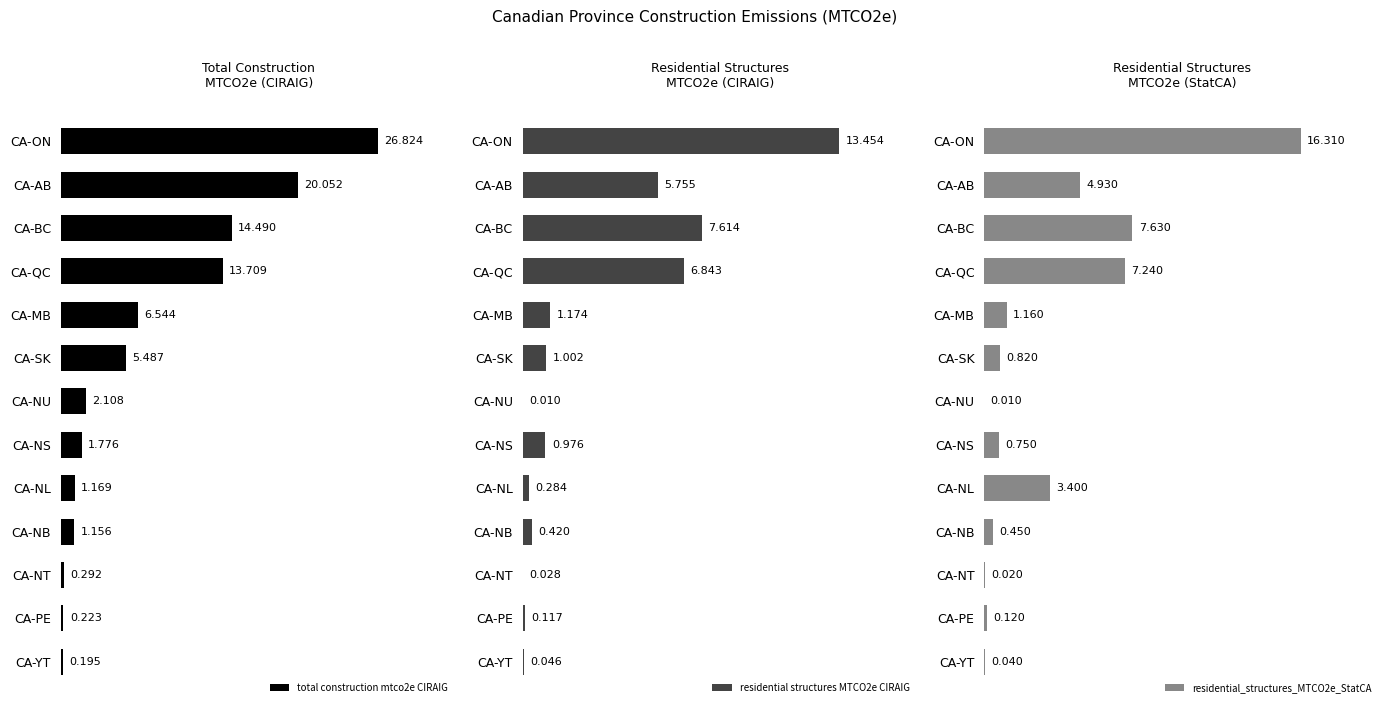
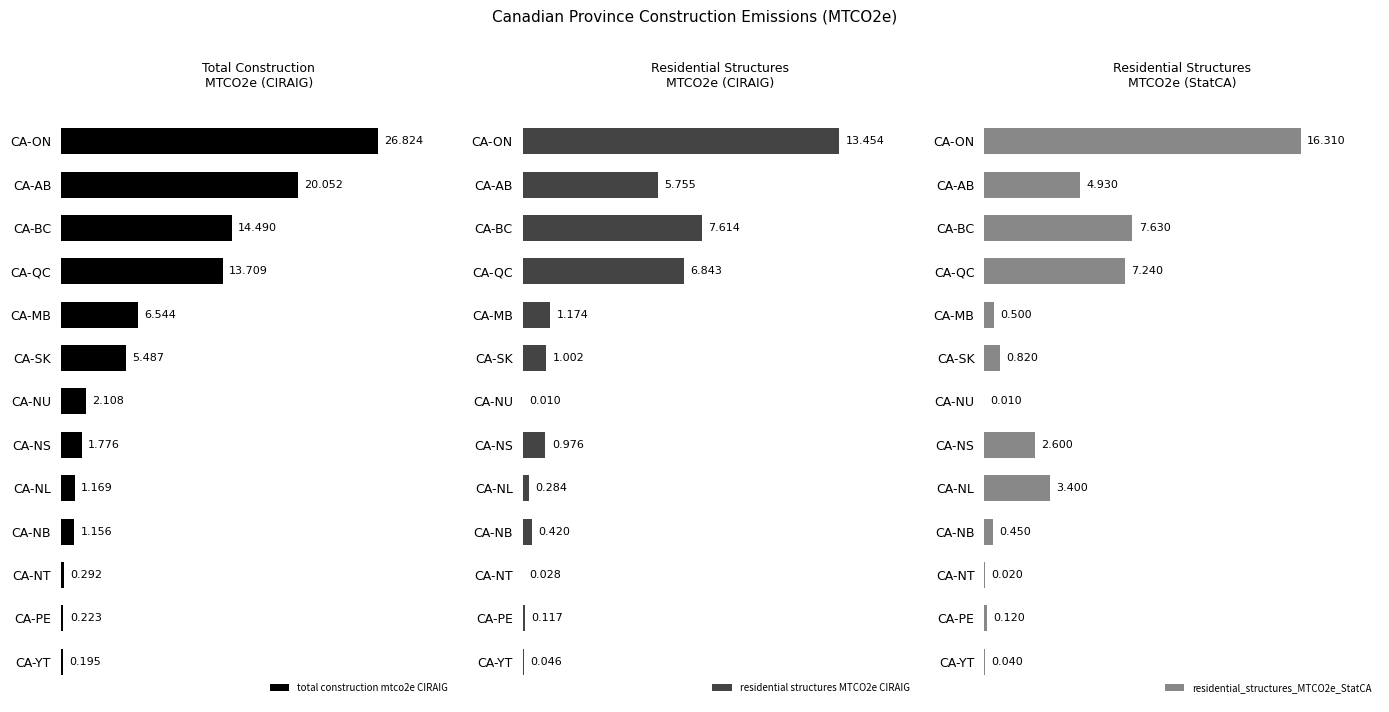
Residential Structures MTCO2e (StatCA), CA-MB: 1.160 -> 0.500
Residential Structures MTCO2e (StatCA), CA-NS: 0.750 -> 2.600
